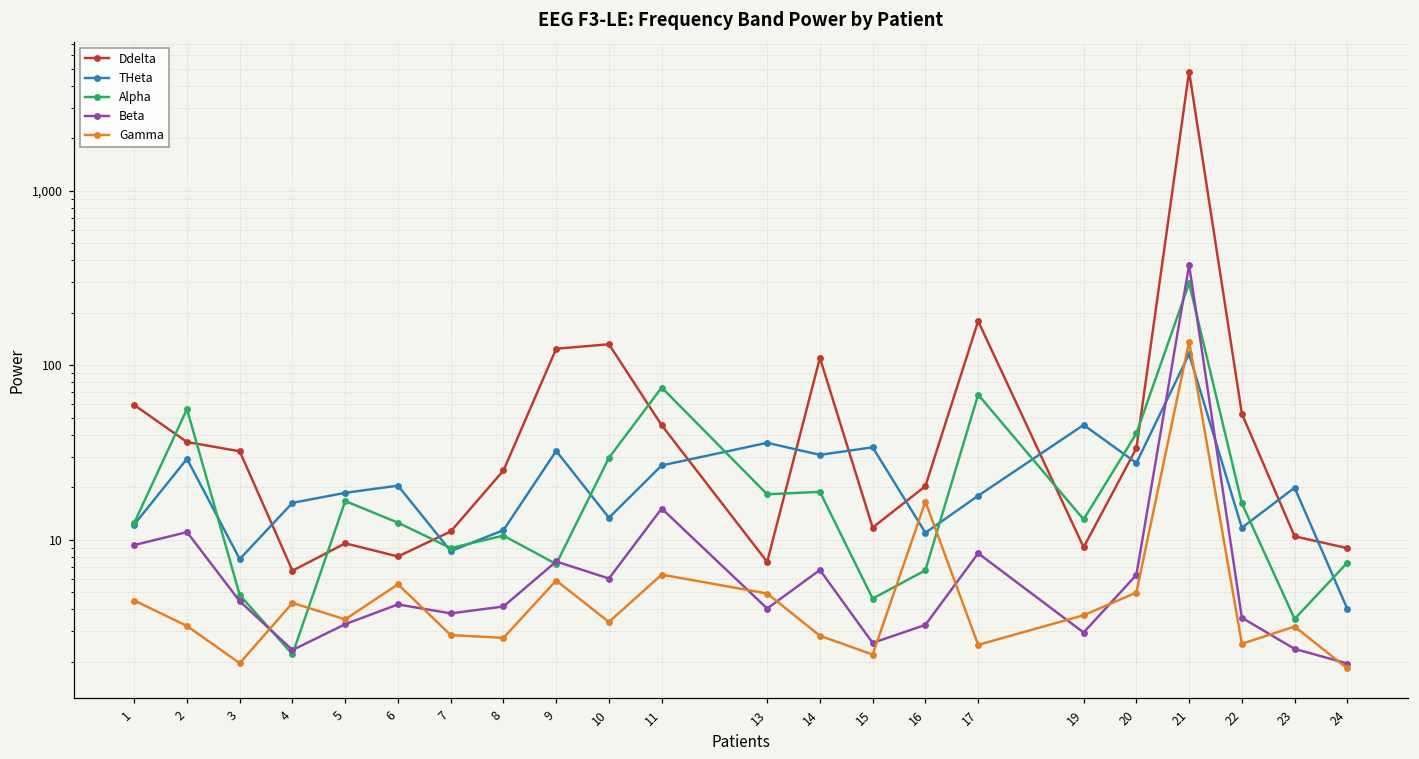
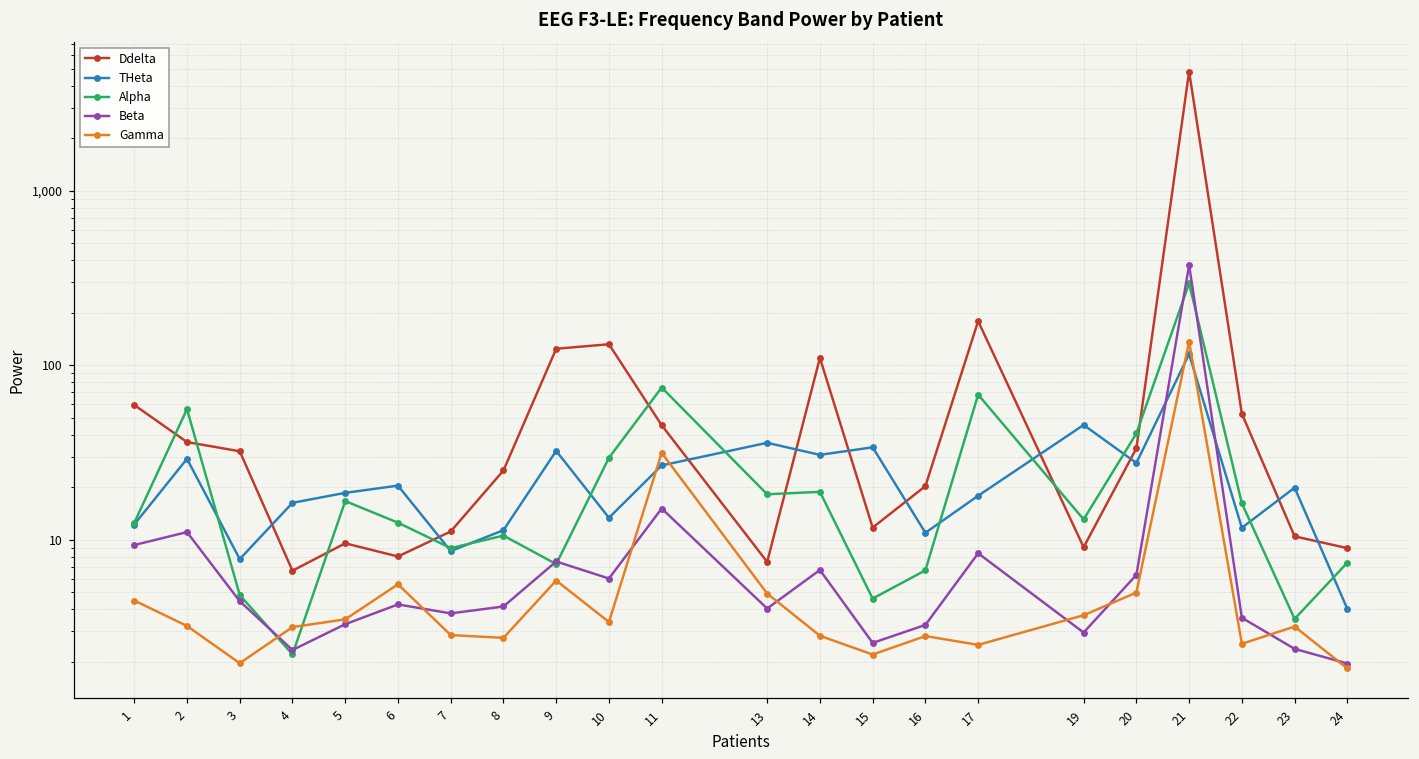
Gamma, 4: 4.4 -> 3.2
Gamma, 11: 6.3 -> 32
Gamma, 16: 17 -> 2.8
